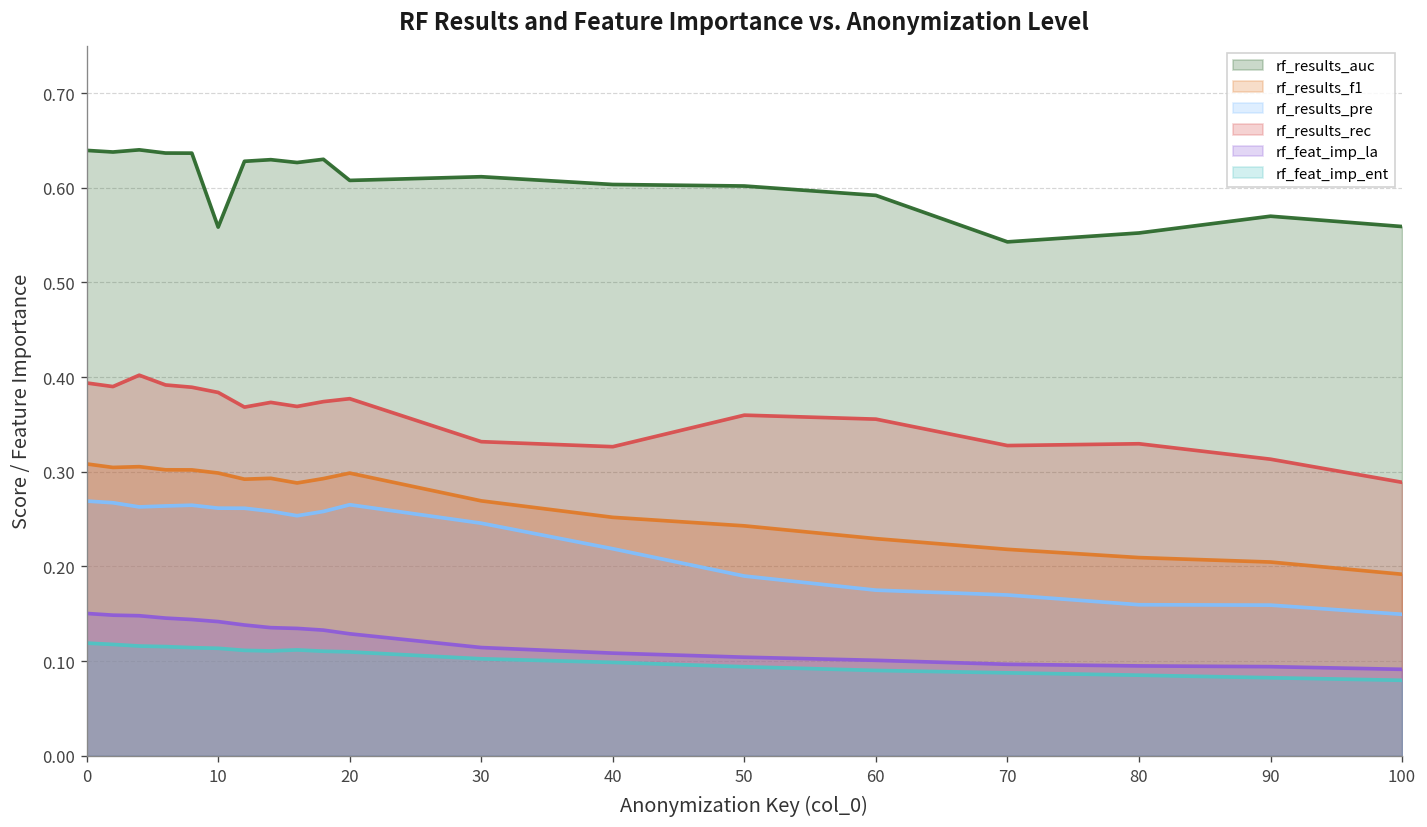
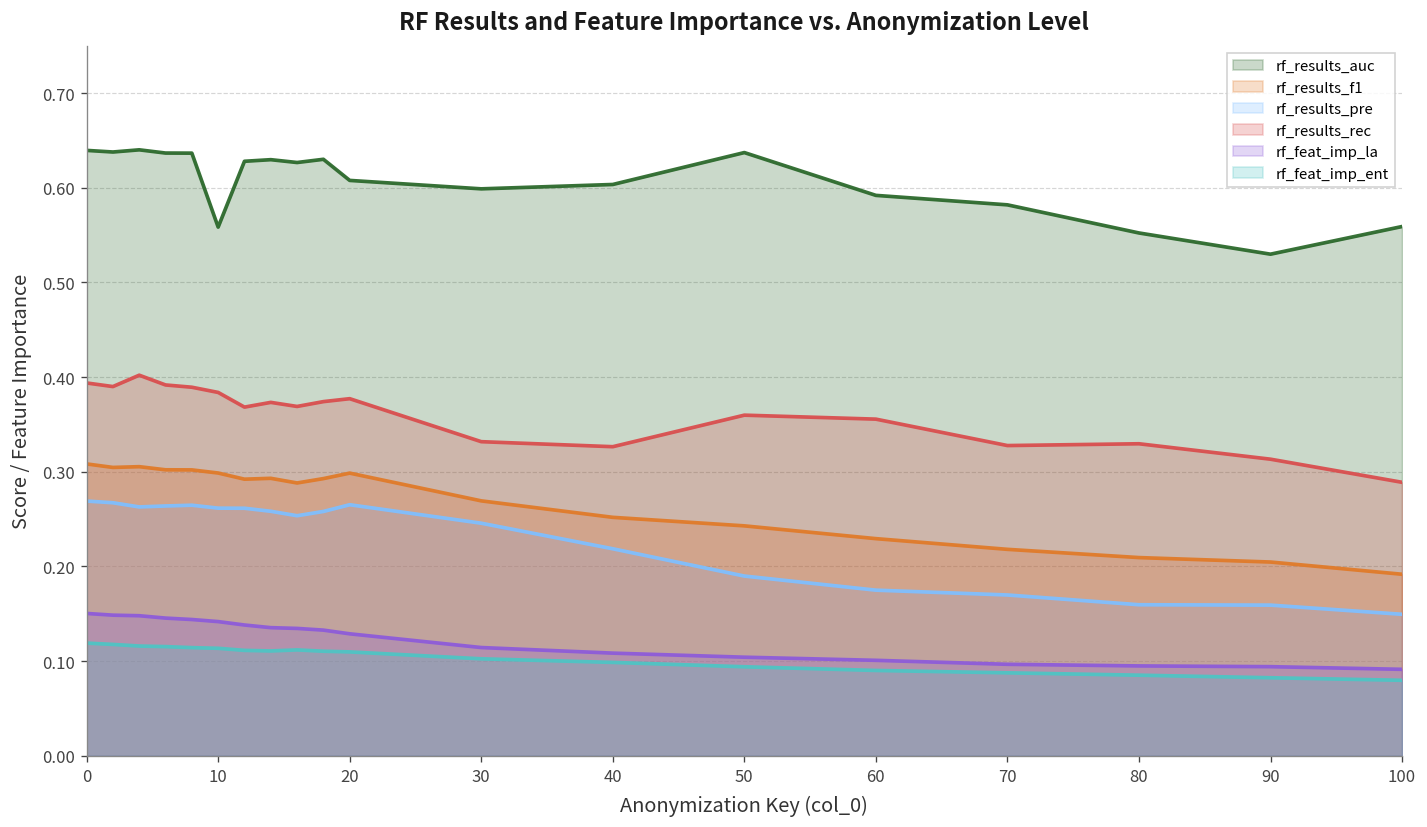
rf_results_auc, 30: 0.61 -> 0.60
rf_results_auc, 50: 0.60 -> 0.64
rf_results_auc, 70: 0.54 -> 0.58
rf_results_auc, 90: 0.57 -> 0.53
